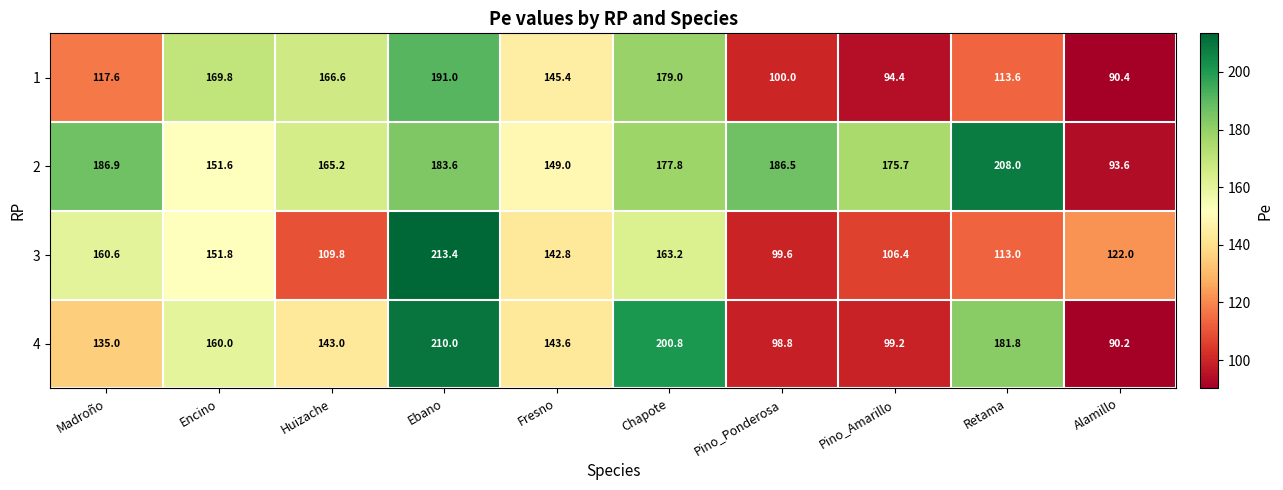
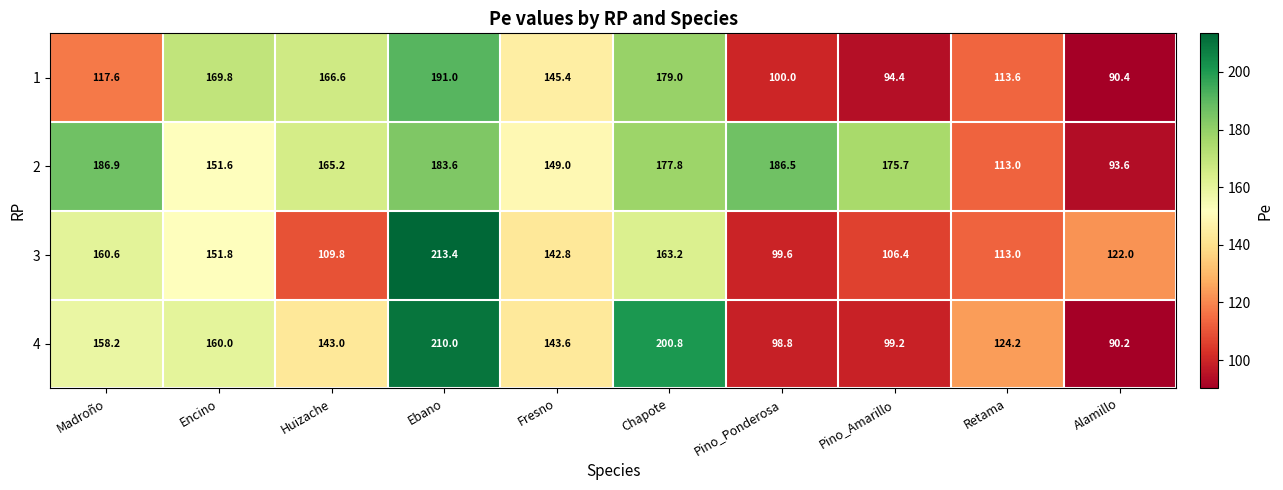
2, Retama: 208.0 -> 113.0
4, Madroño: 135.0 -> 158.2
4, Retama: 181.8 -> 124.2
